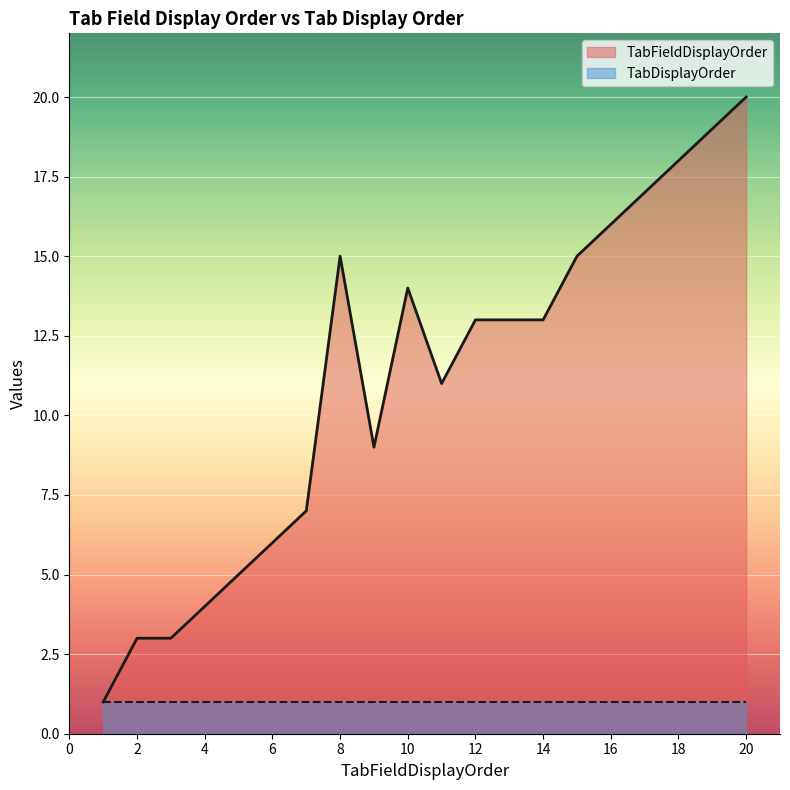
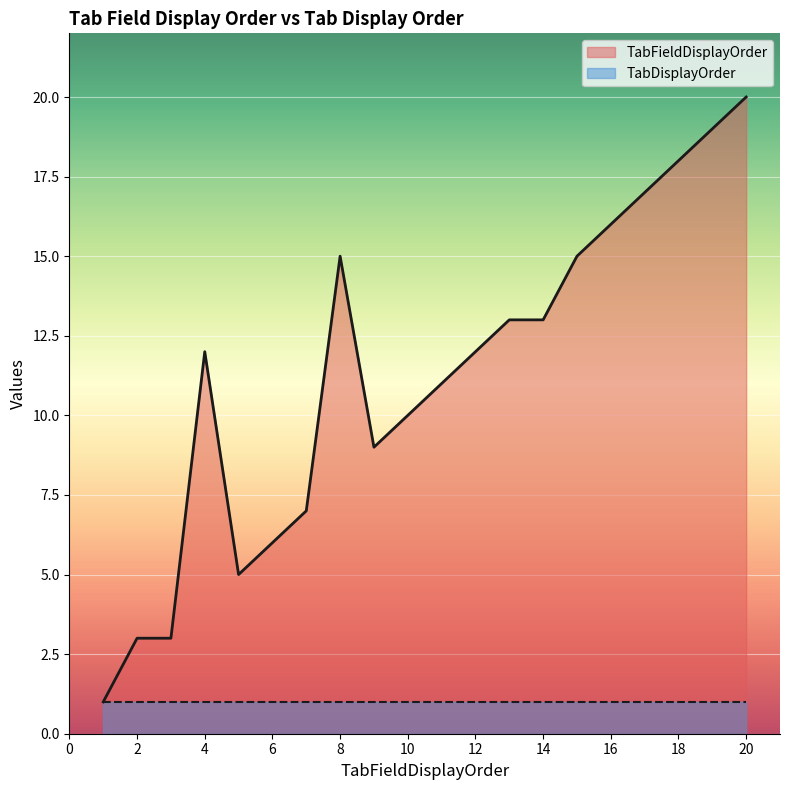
TabFieldDisplayOrder, 4: 4 -> 12
TabFieldDisplayOrder, 10: 14 -> 10
TabFieldDisplayOrder, 12: 13 -> 12
